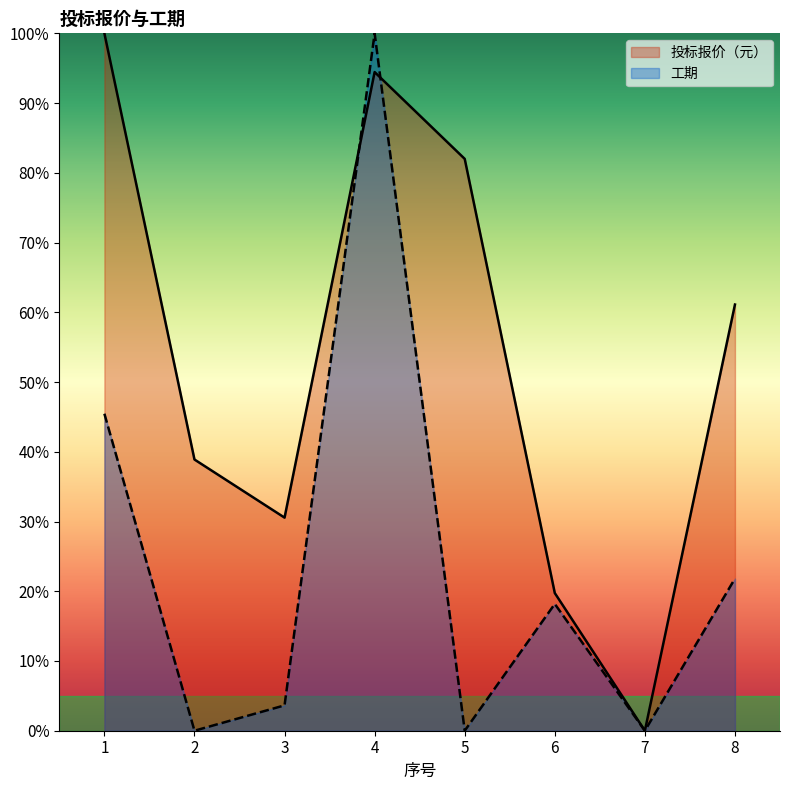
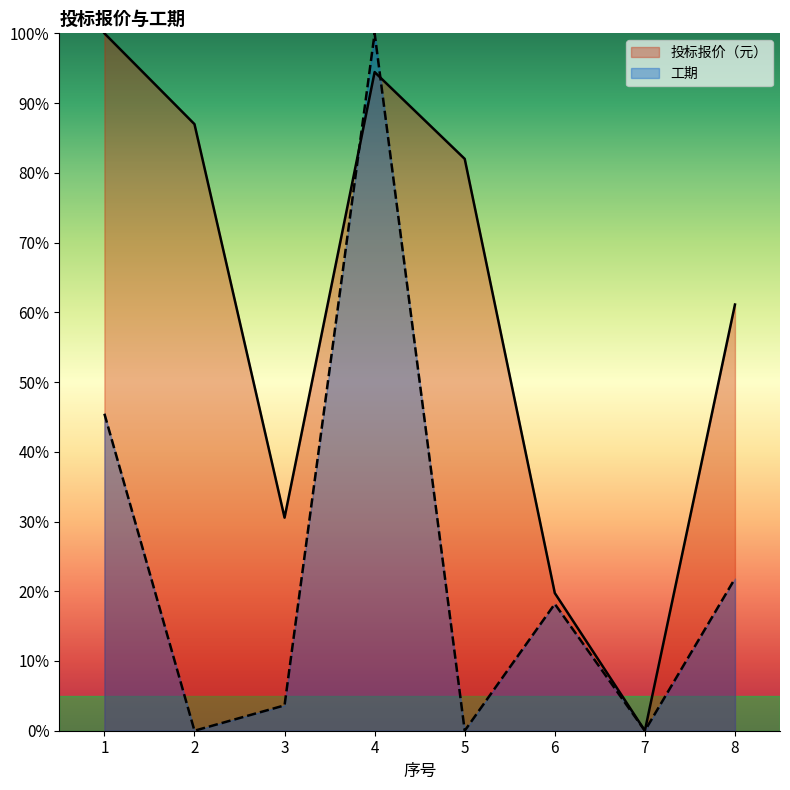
投标报价（元）, 2: 39% -> 87%
